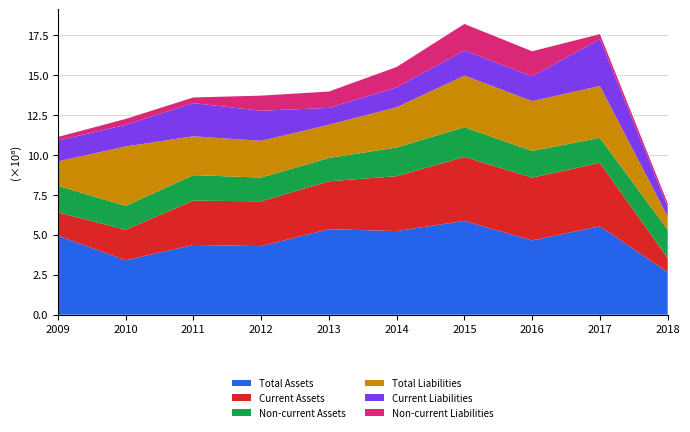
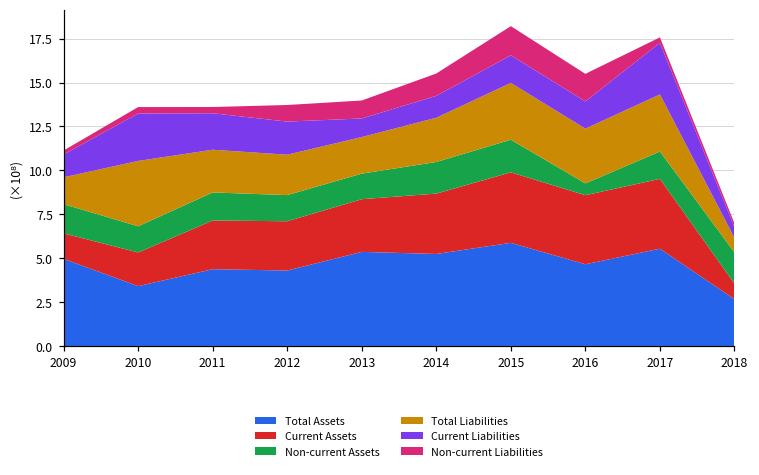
Current Liabilities, 2010: 1.4 -> 2.7
Non-current Assets, 2016: 1.7 -> 0.7
